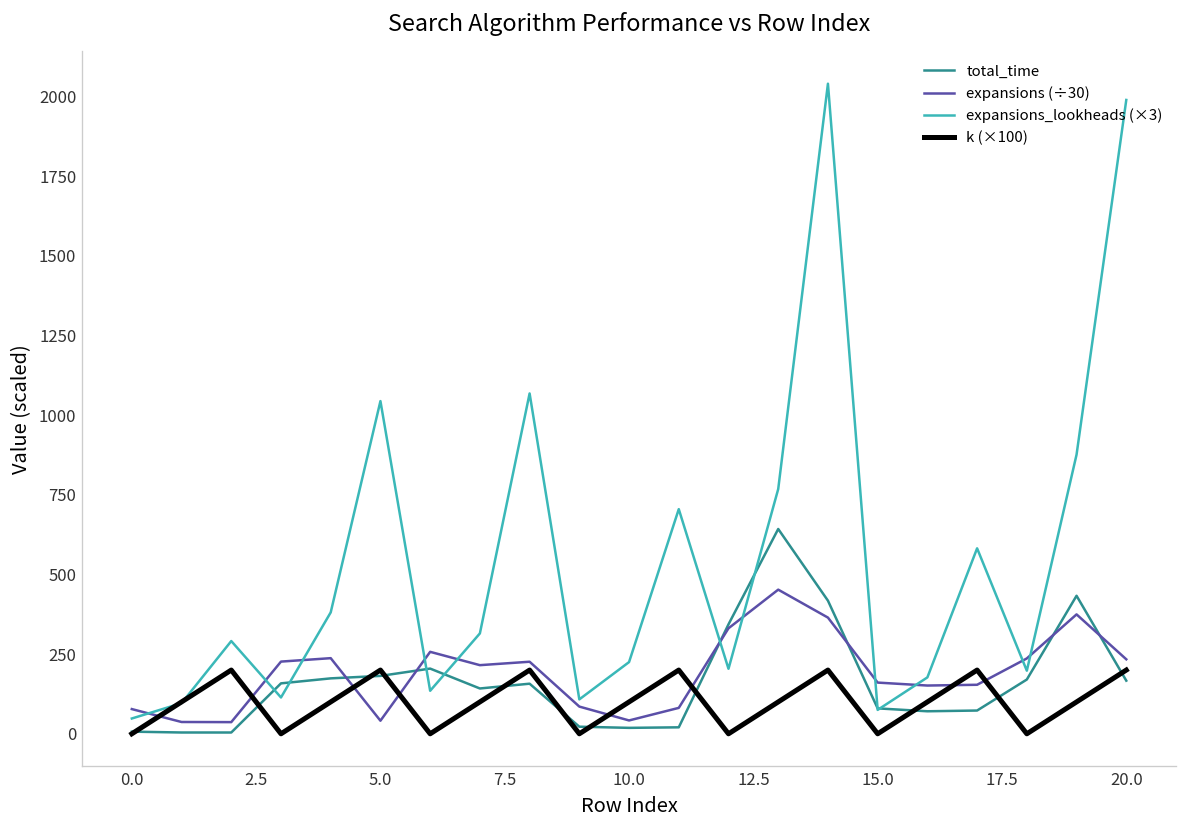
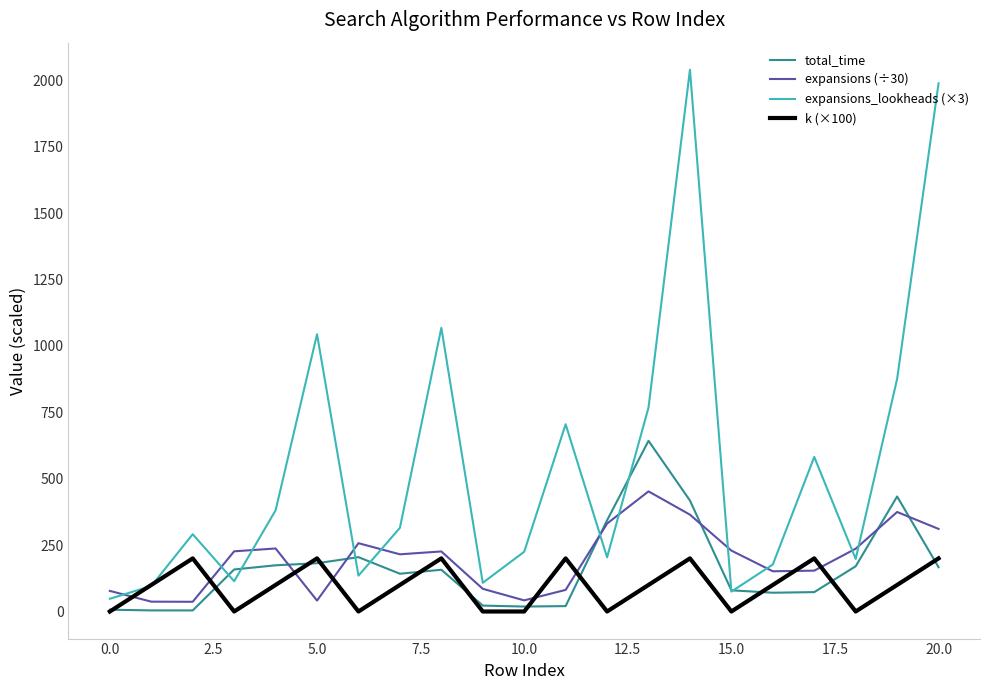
k (×100), 10.0: 100 -> 0
expansions (÷30), 15.0: 160 -> 230
expansions (÷30), 20.0: 230 -> 310
